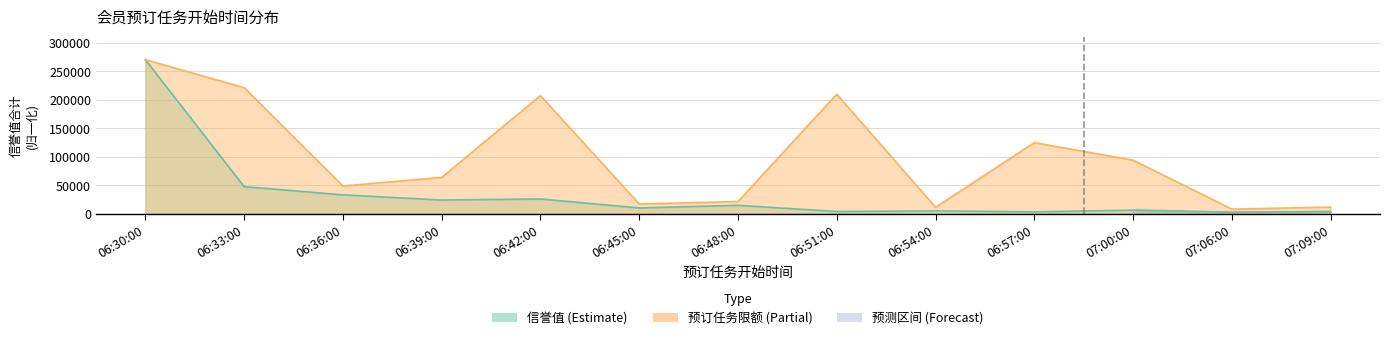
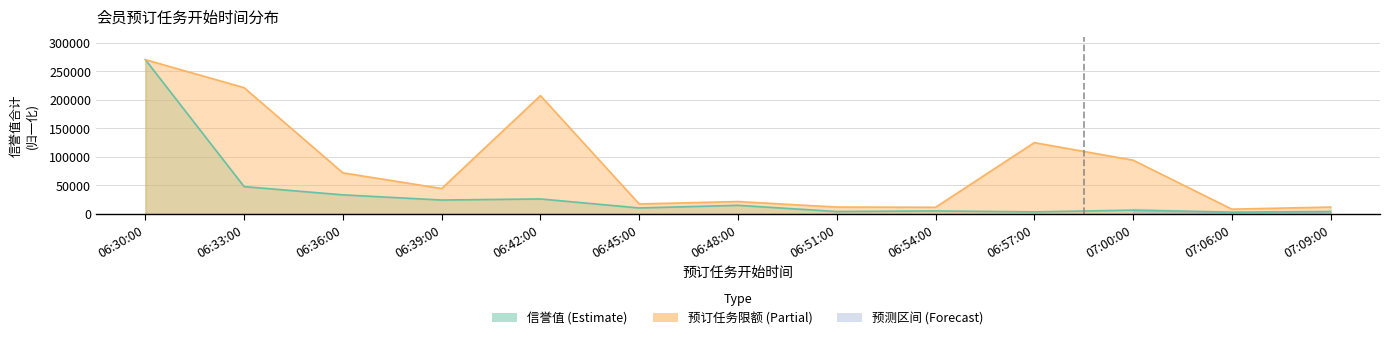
预订任务限额 (Partial), 06:36:00: 50000 -> 70000
预订任务限额 (Partial), 06:39:00: 60000 -> 40000
预订任务限额 (Partial), 06:51:00: 210000 -> 10000
